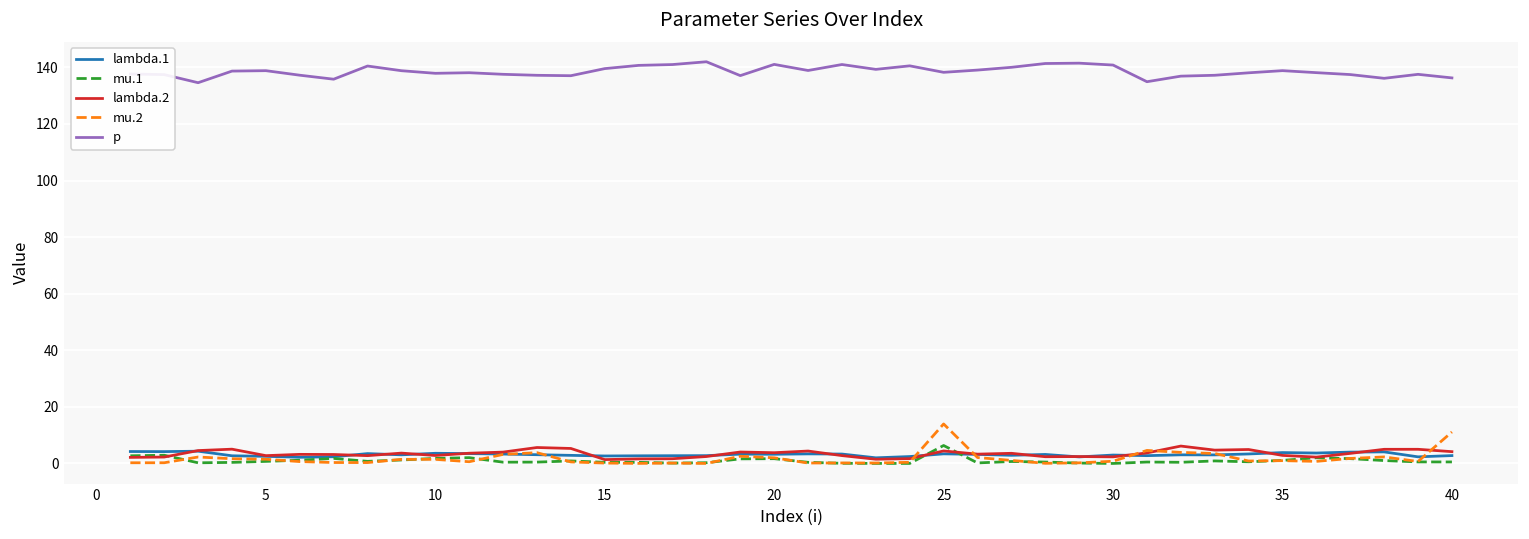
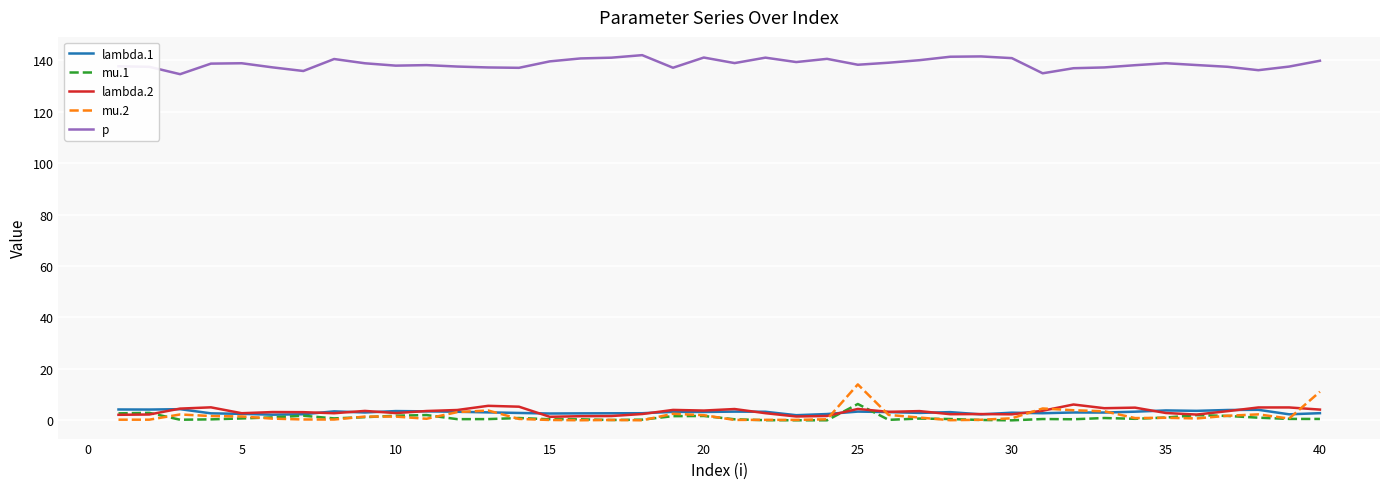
p, 40: 136 -> 140
